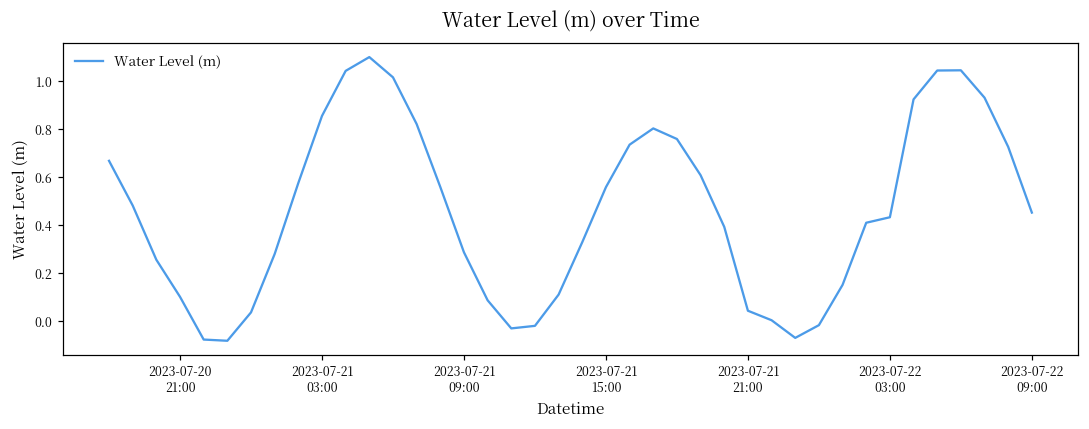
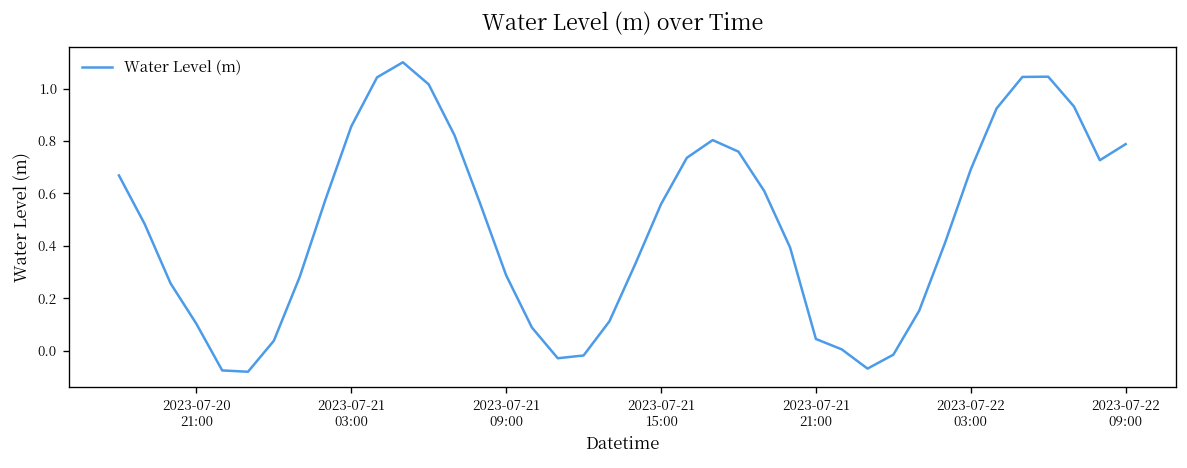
2023-07-22 03:00: 0.43 -> 0.69
2023-07-22 09:00: 0.45 -> 0.79
